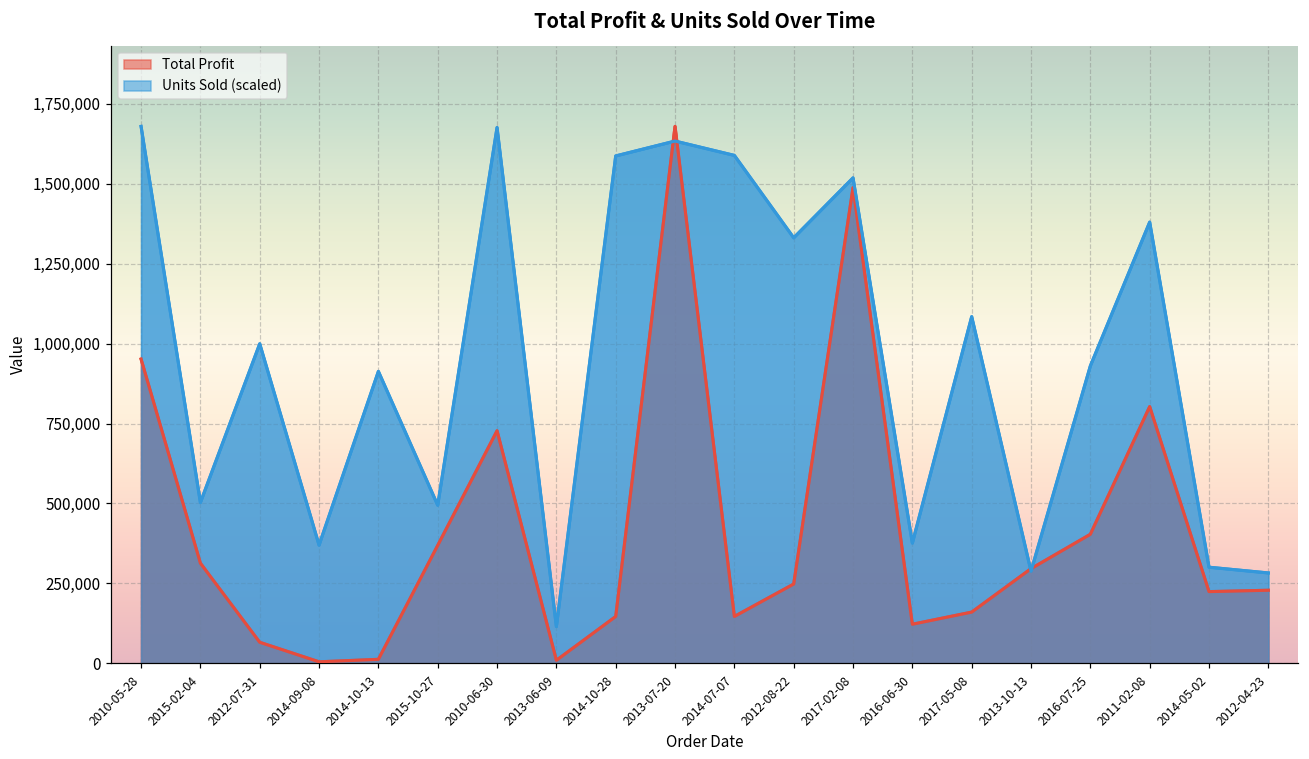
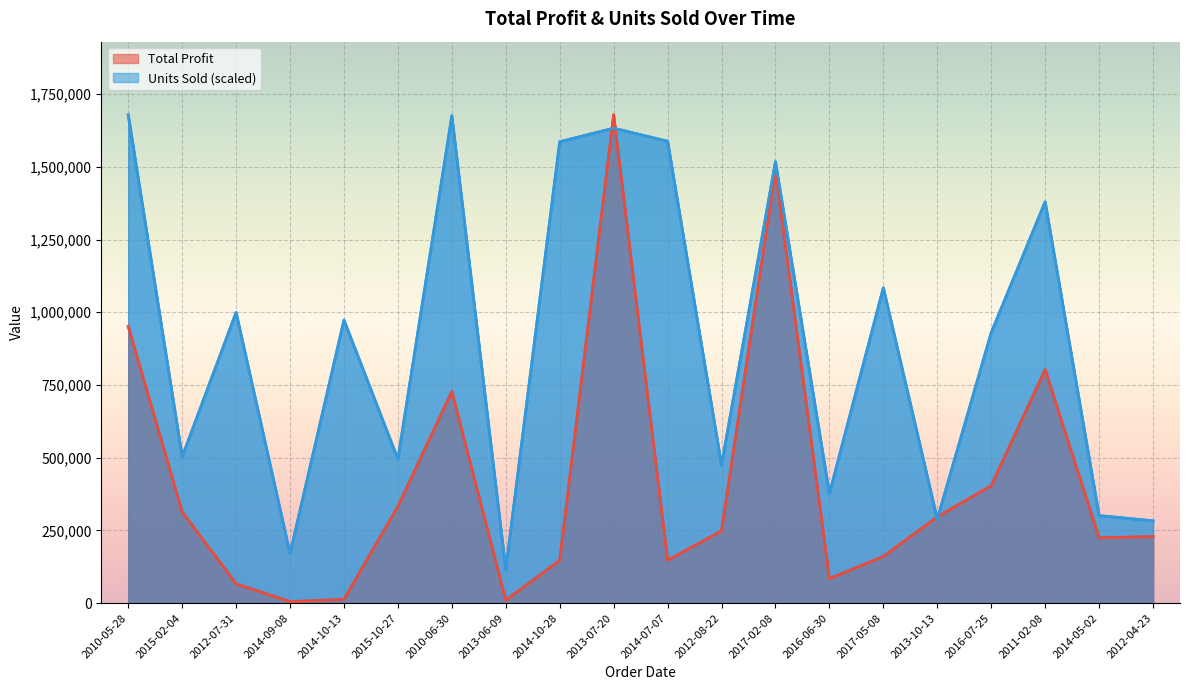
Units Sold (scaled), 2014-09-08: 370,000 -> 170,000
Units Sold (scaled), 2014-10-13: 910,000 -> 970,000
Total Profit, 2015-10-27: 370,000 -> 330,000
Units Sold (scaled), 2012-08-22: 1,330,000 -> 470,000
Total Profit, 2016-06-30: 120,000 -> 80,000
